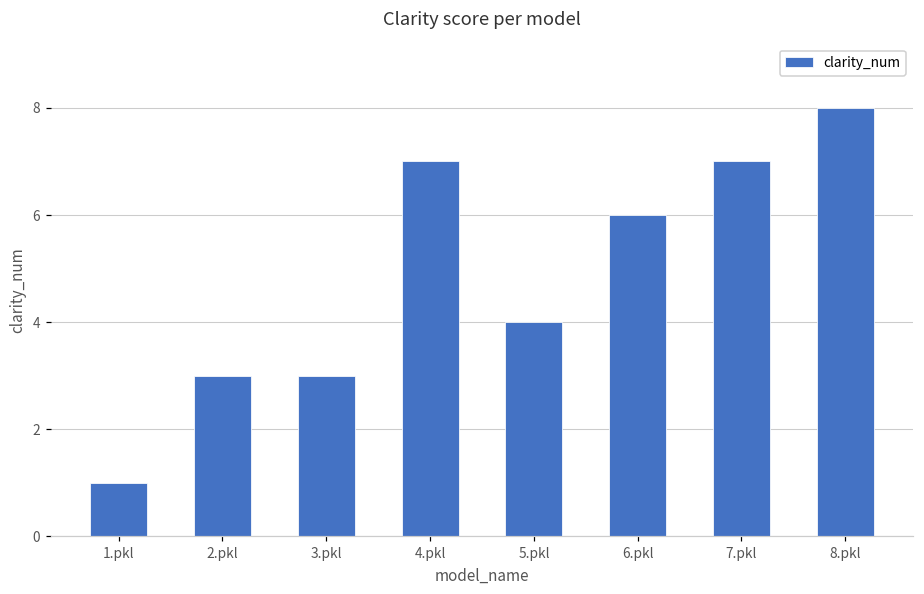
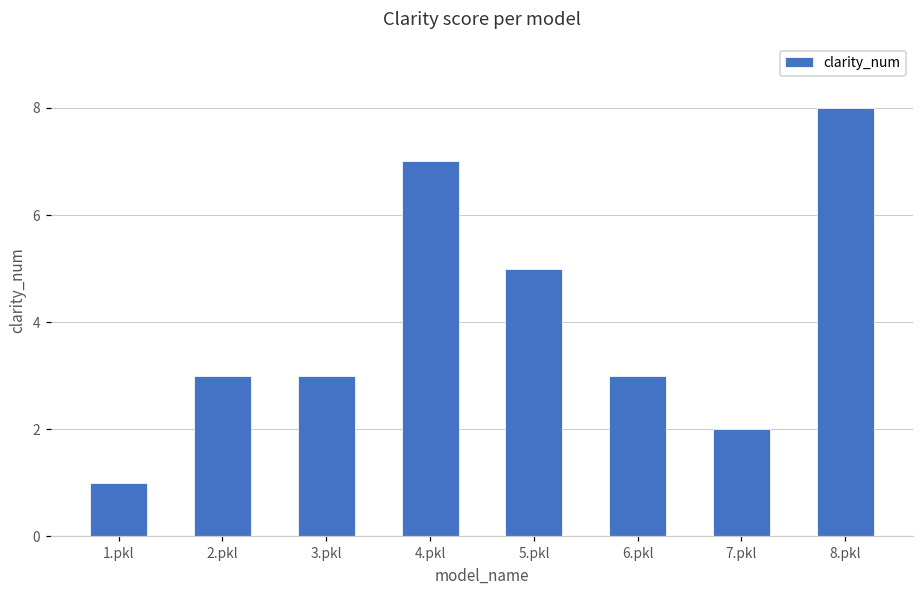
5.pkl: 4 -> 5
6.pkl: 6 -> 3
7.pkl: 7 -> 2
